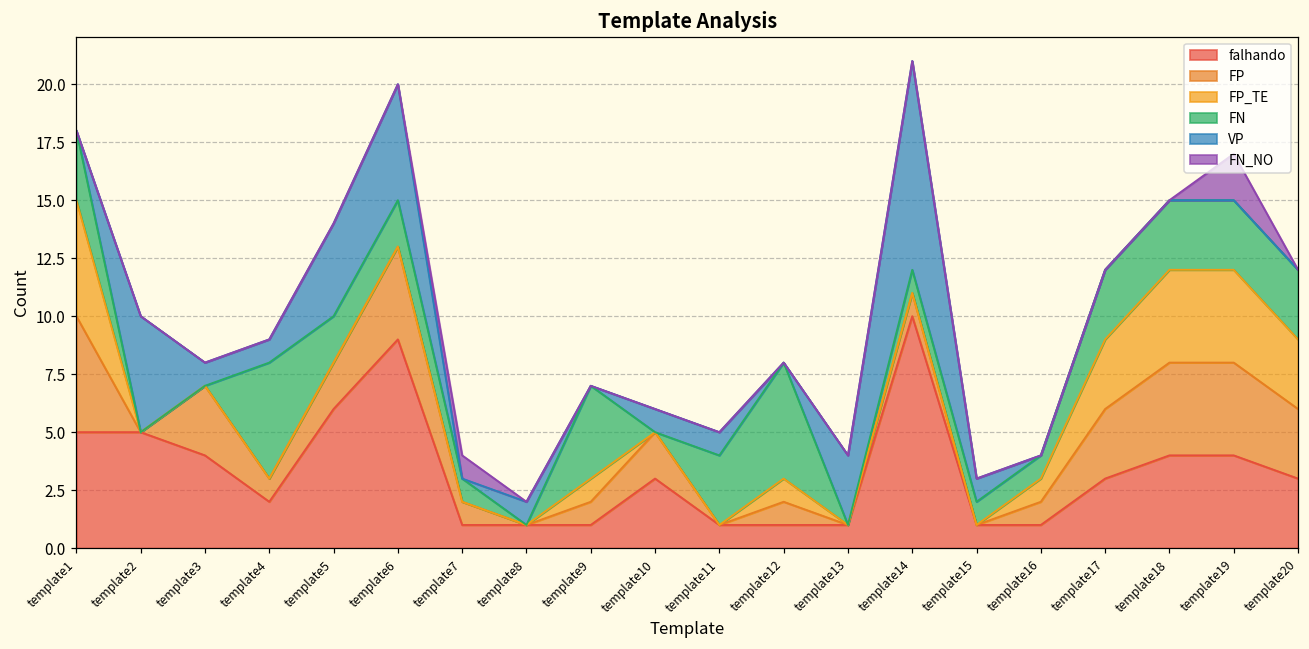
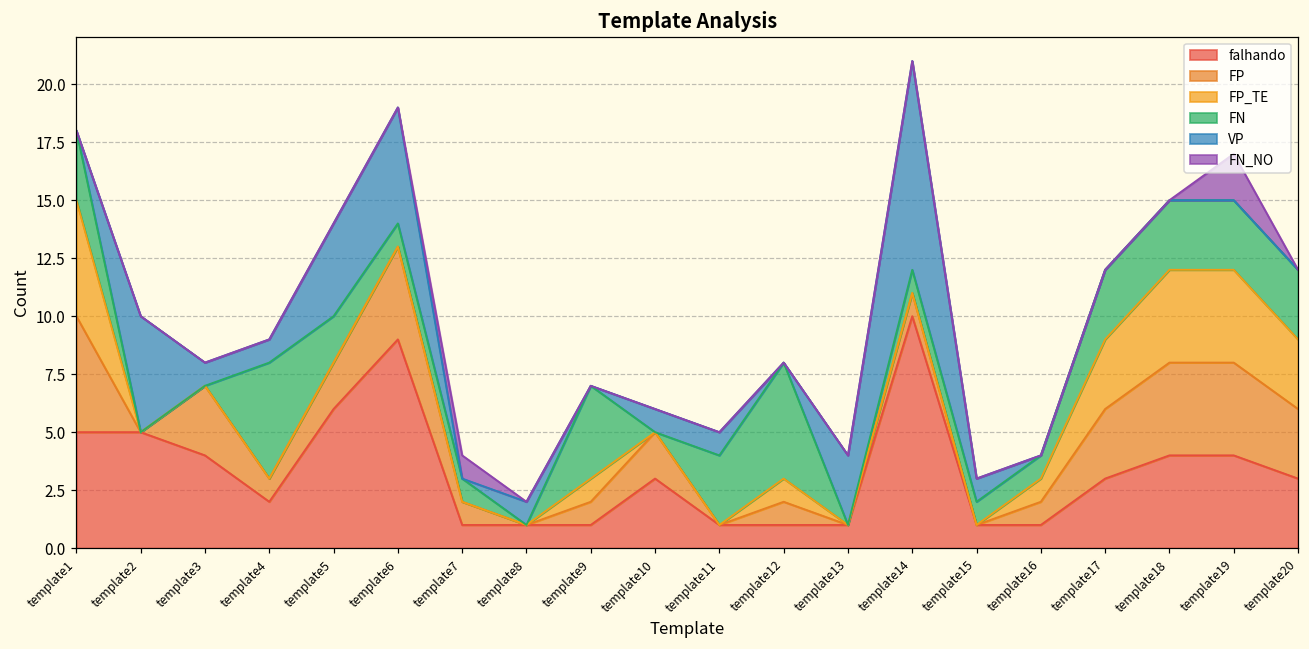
FN, template6: 2 -> 1
